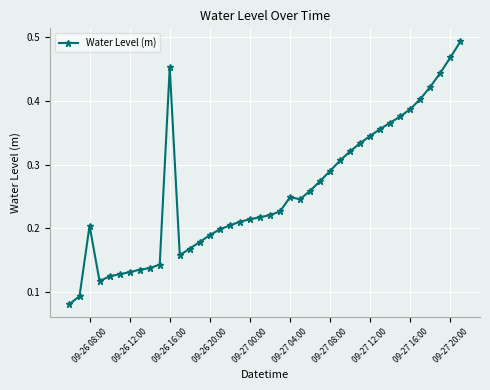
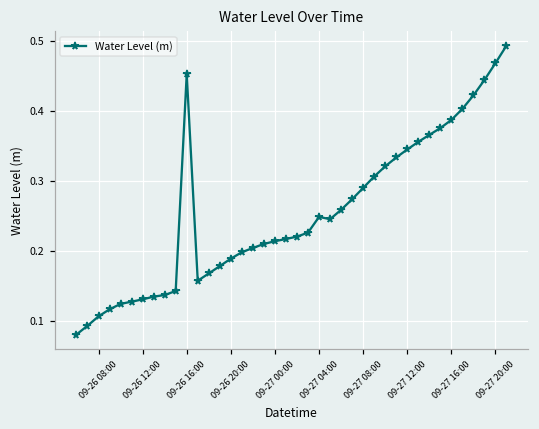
09-26 08:00: 0.20 -> 0.11
